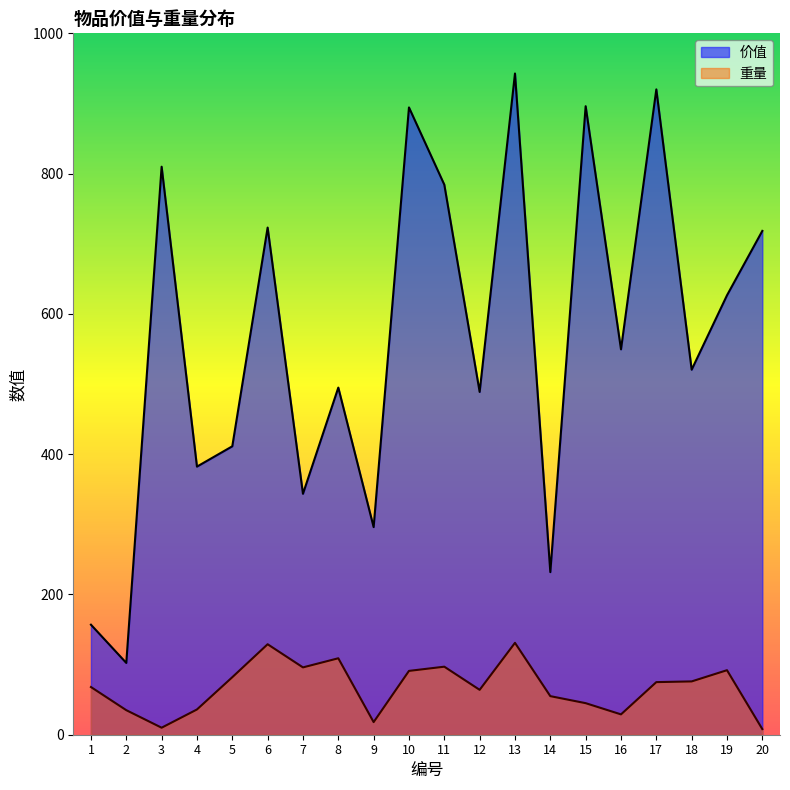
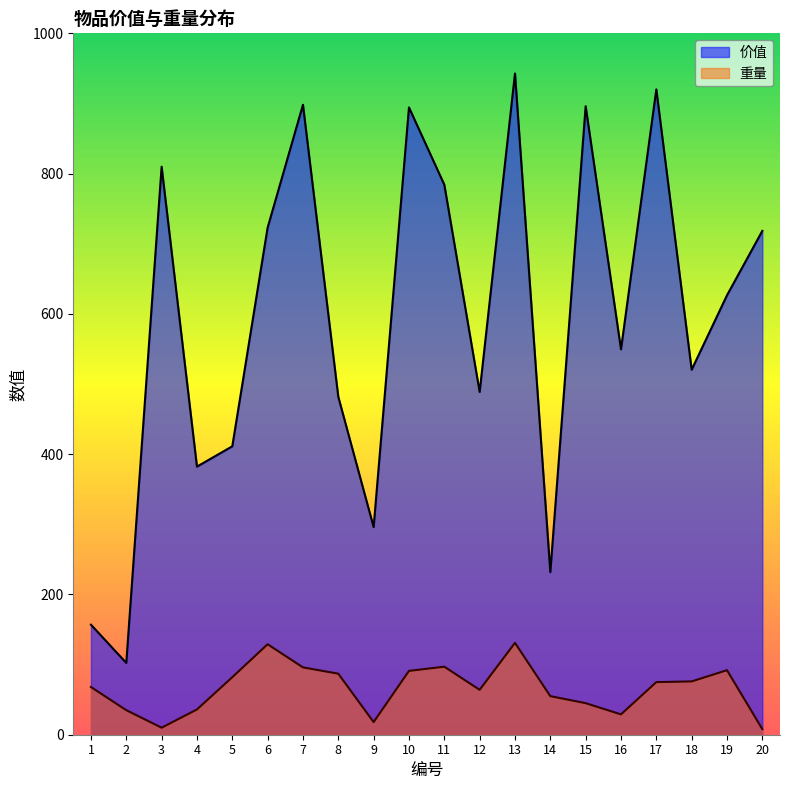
价值, 7: 340 -> 900
价值, 8: 490 -> 480
重量, 8: 110 -> 90
